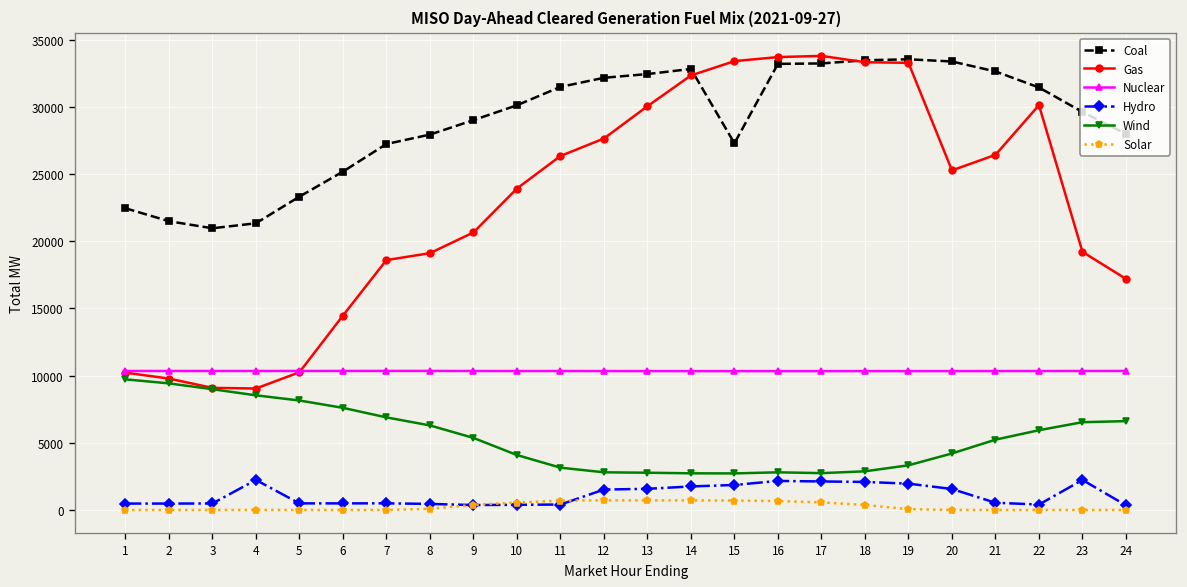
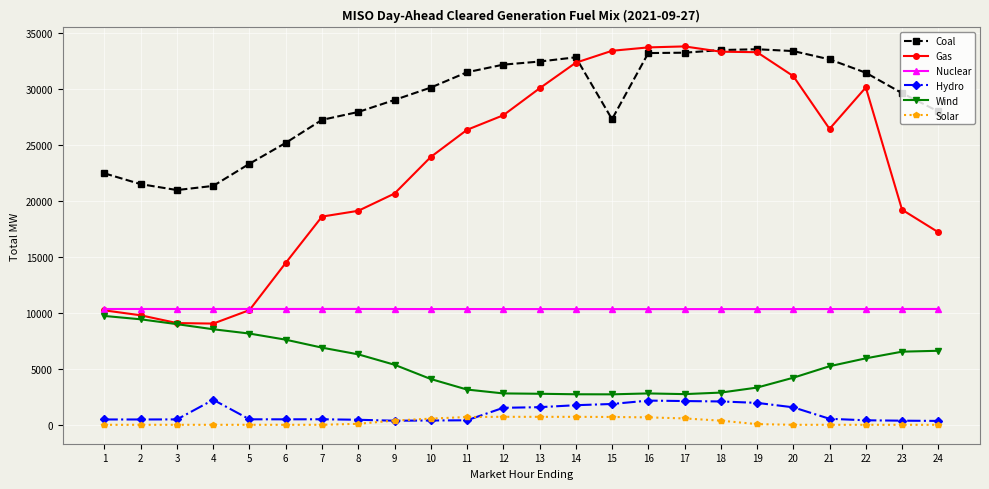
Gas, 20: 25300 -> 31100
Hydro, 23: 2200 -> 400
